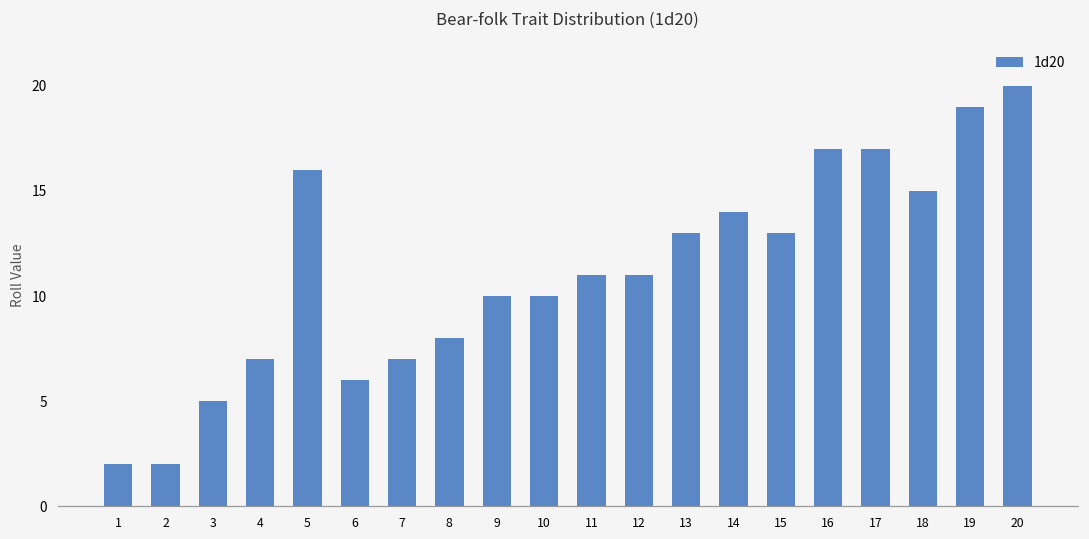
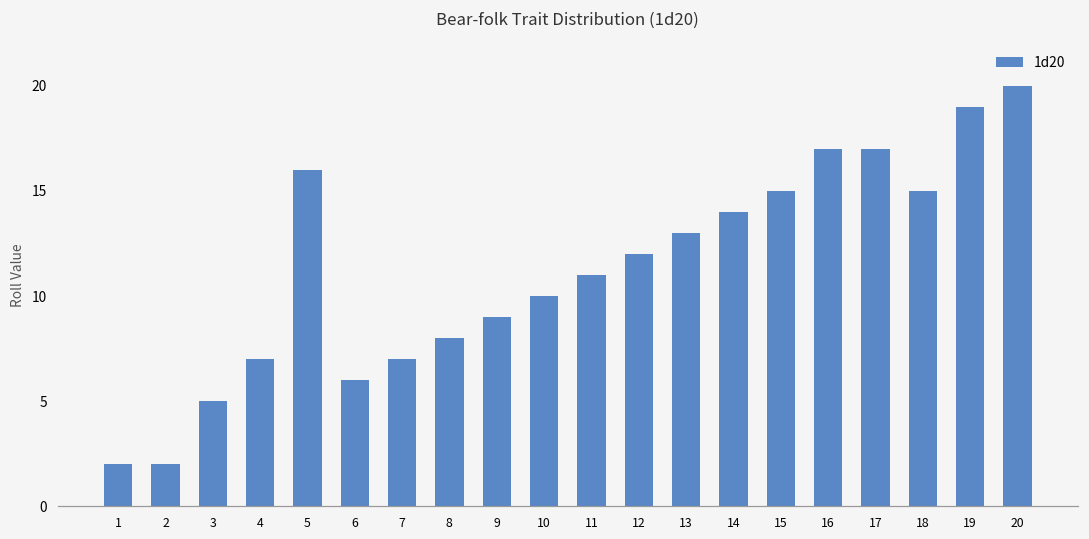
9: 10 -> 9
12: 11 -> 12
15: 13 -> 15
